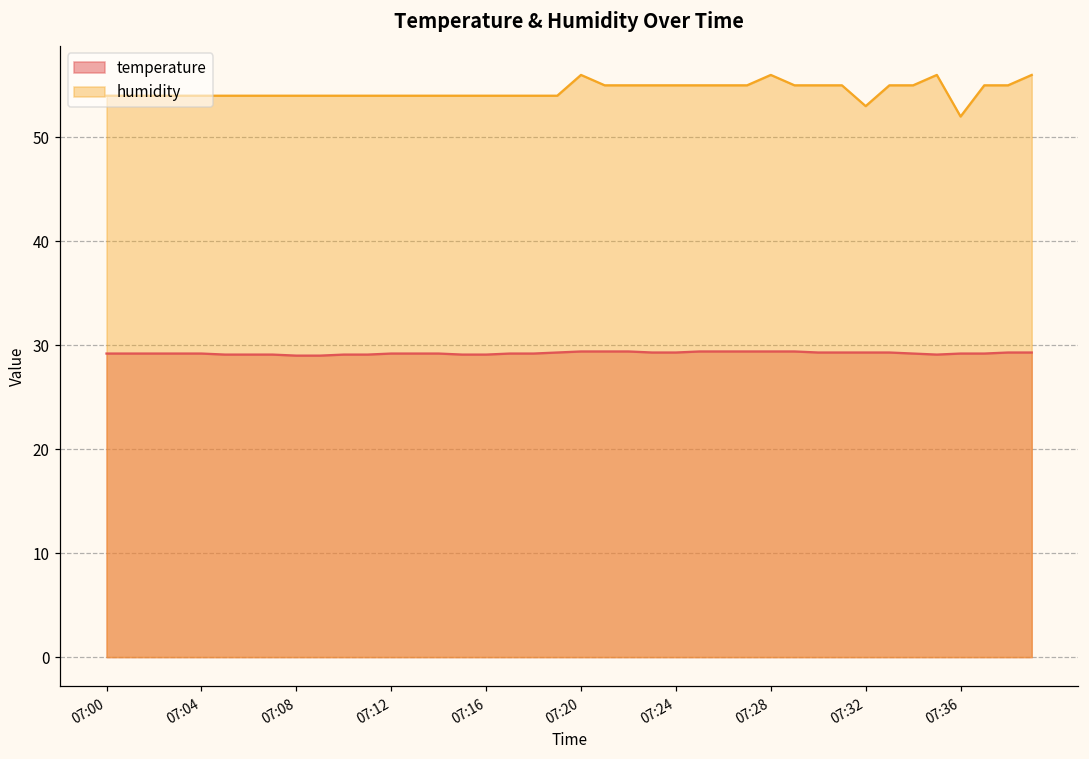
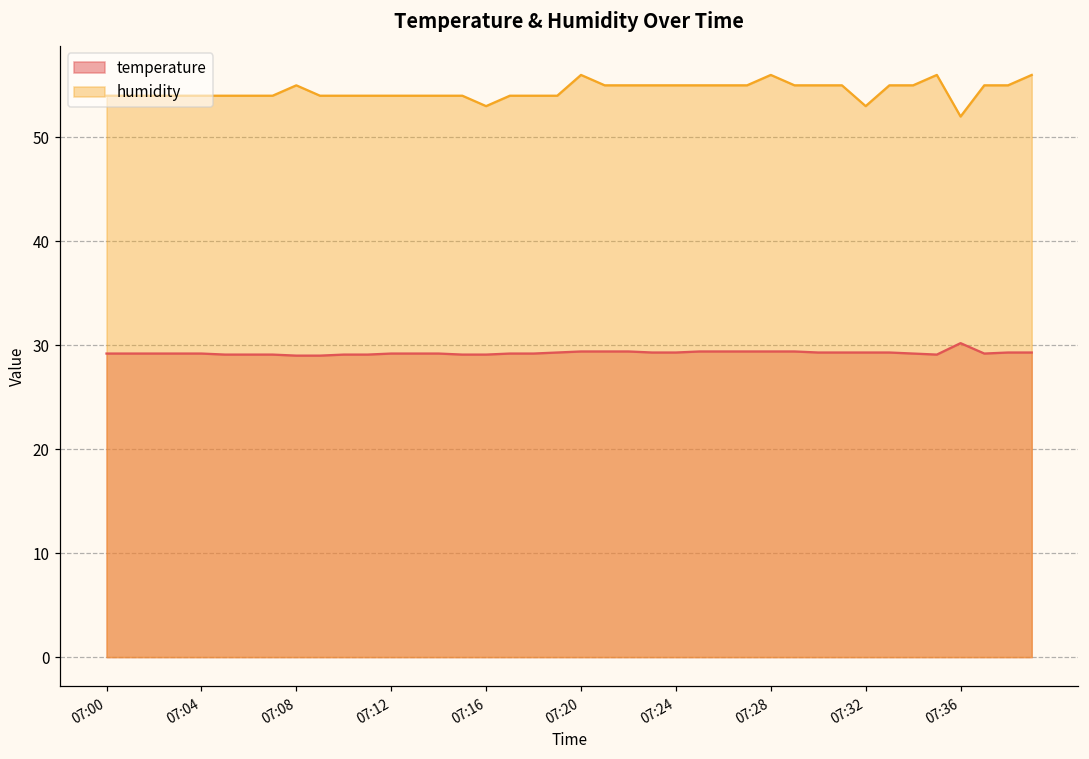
humidity, 07:08: 54 -> 55
humidity, 07:16: 54 -> 53
temperature, 07:36: 29 -> 30
